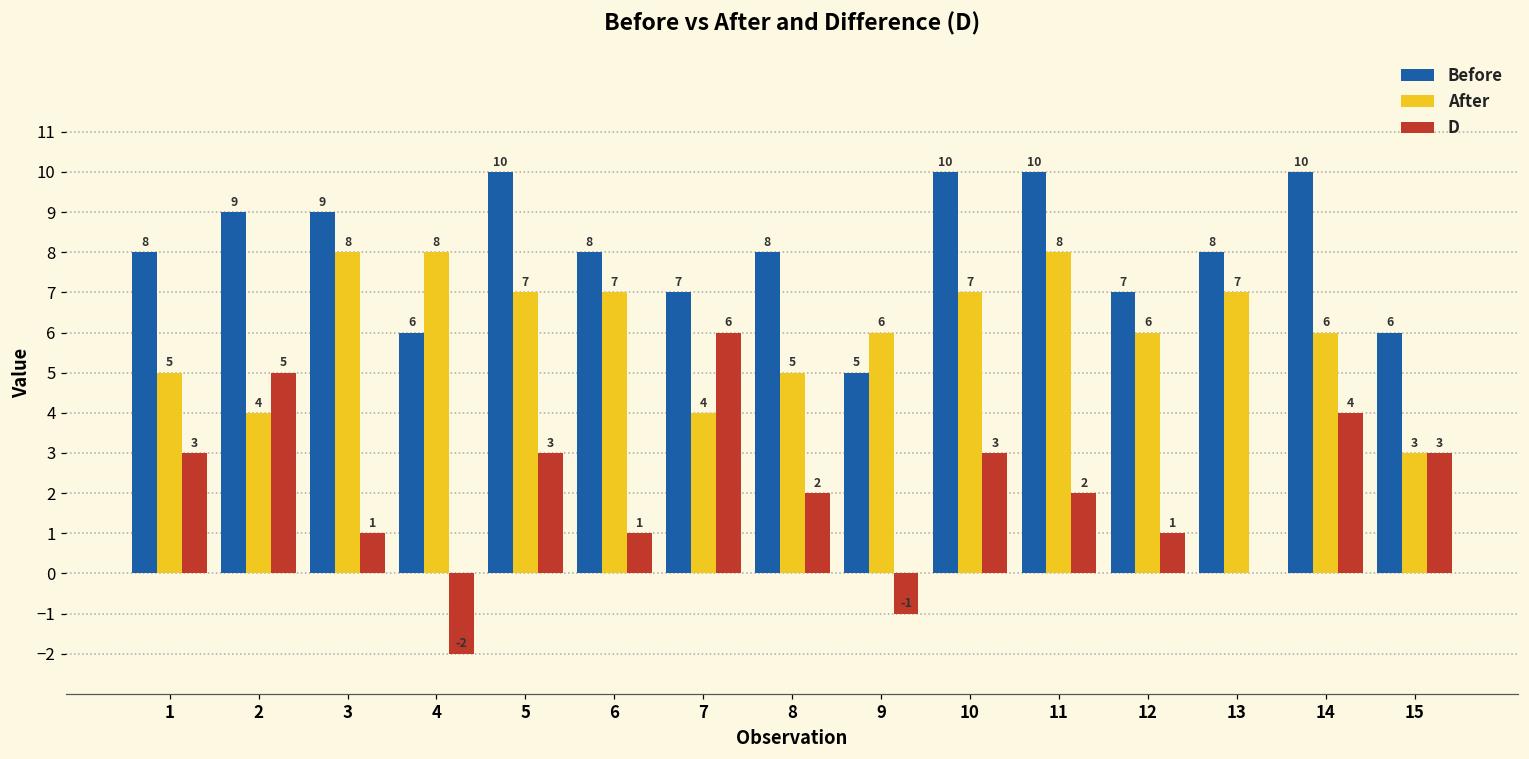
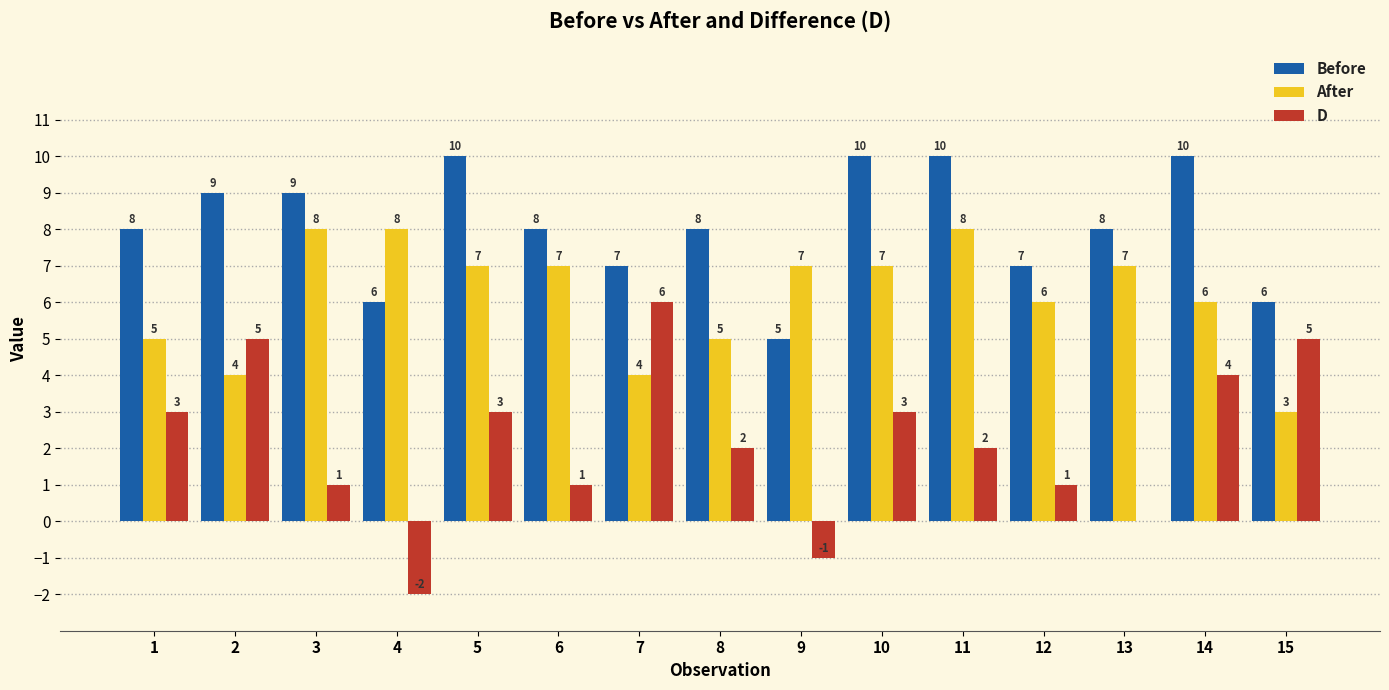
After, 9: 6 -> 7
D, 15: 3 -> 5
